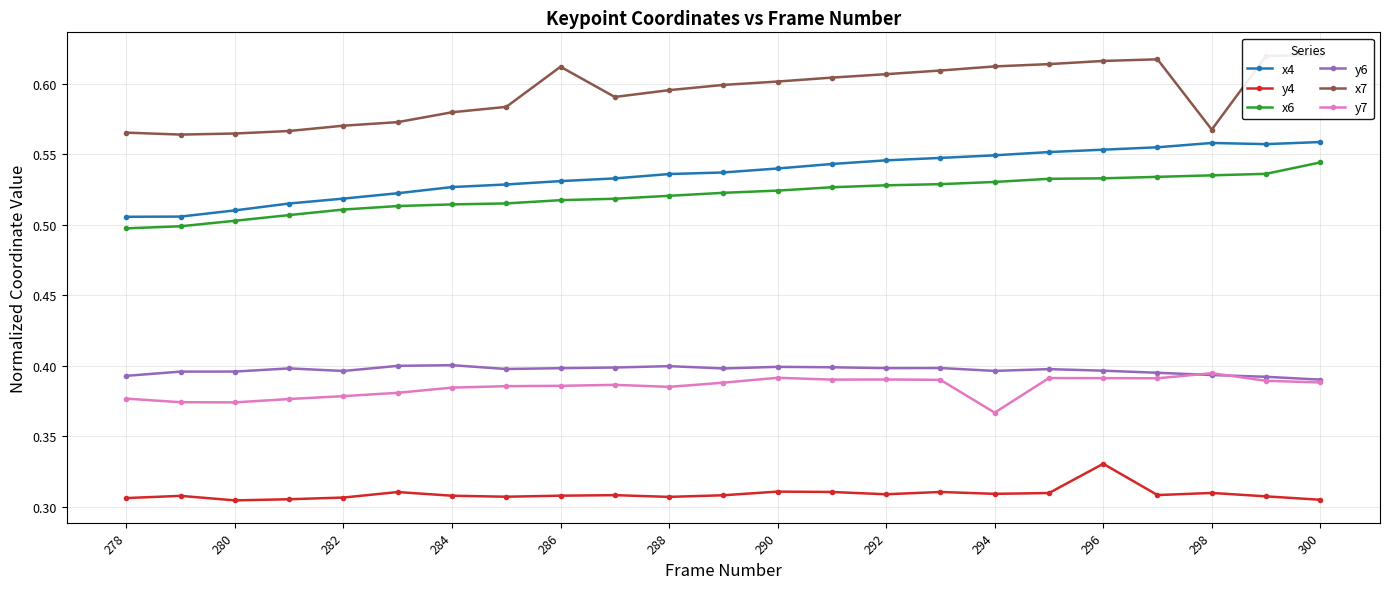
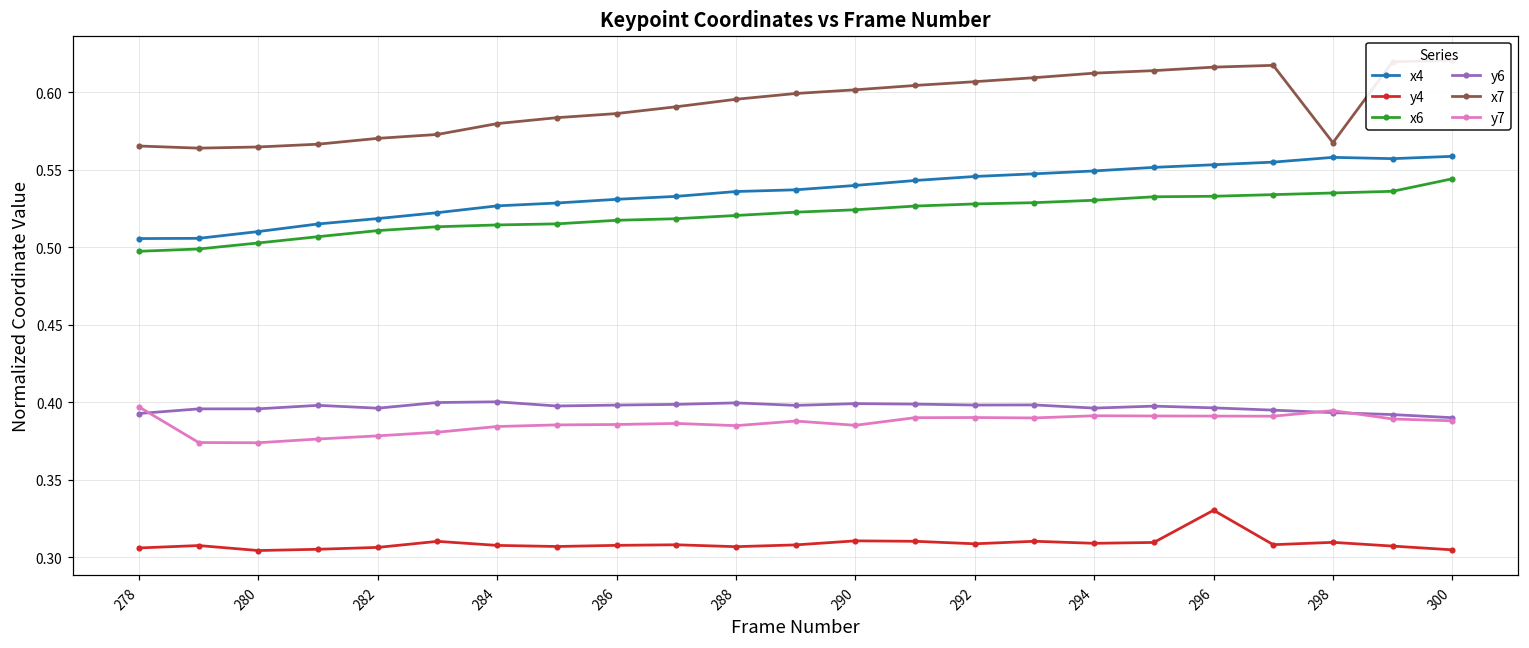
y7, 278: 0.377 -> 0.397
x7, 286: 0.612 -> 0.586
y7, 290: 0.391 -> 0.385
y7, 294: 0.367 -> 0.391
